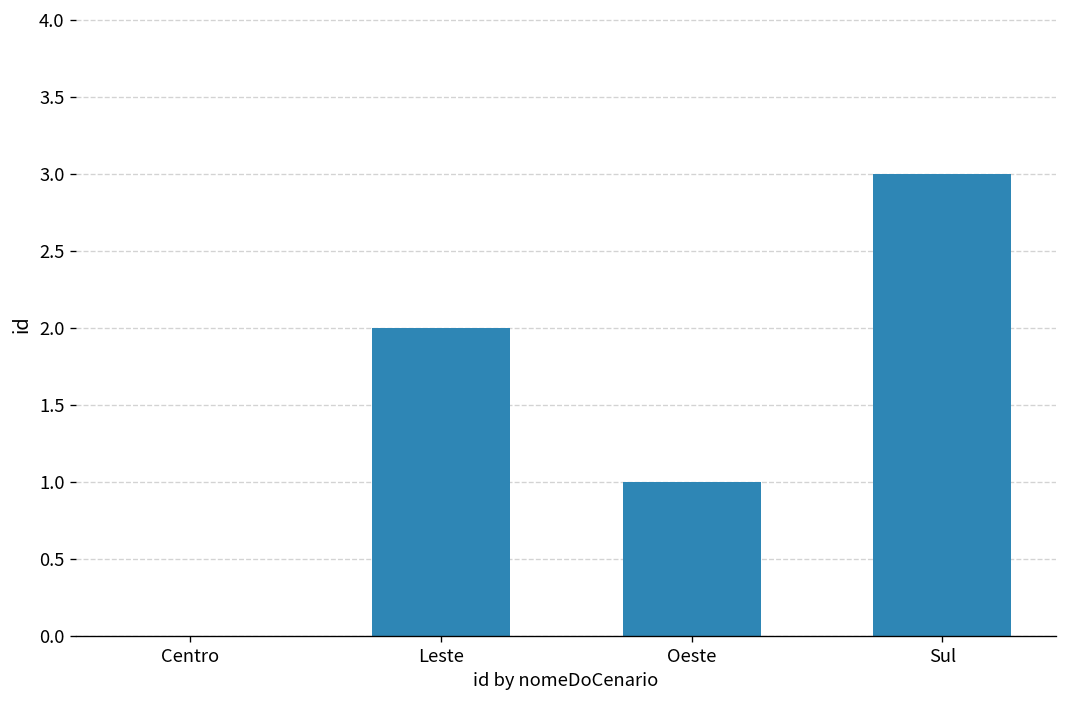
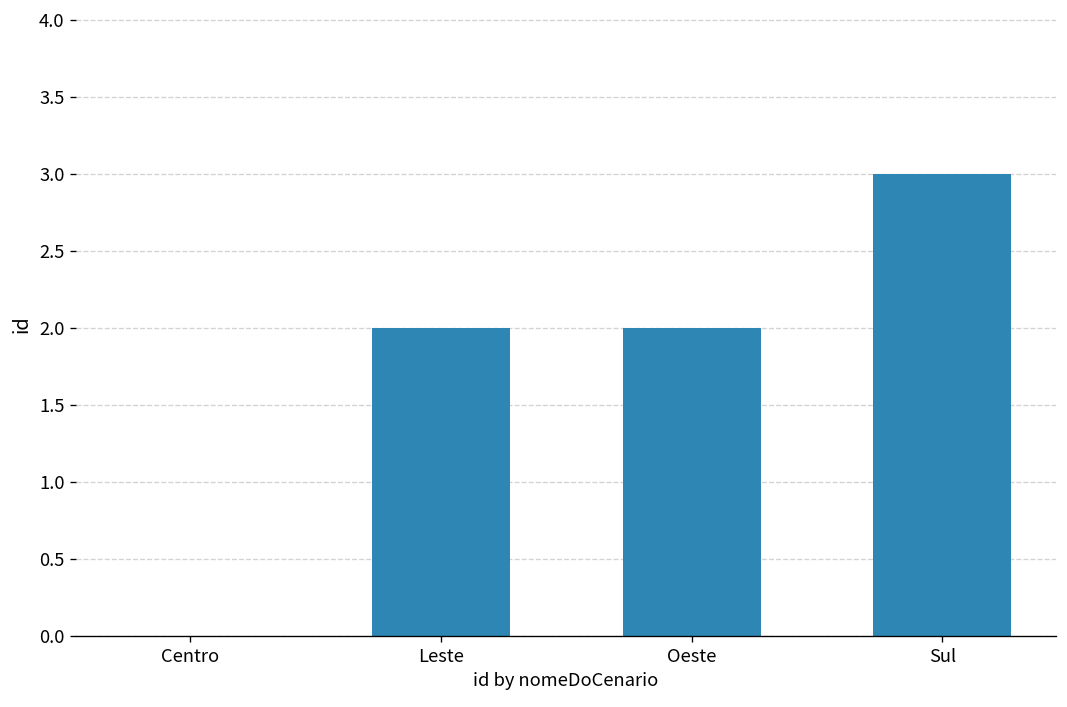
Oeste: 1 -> 2
